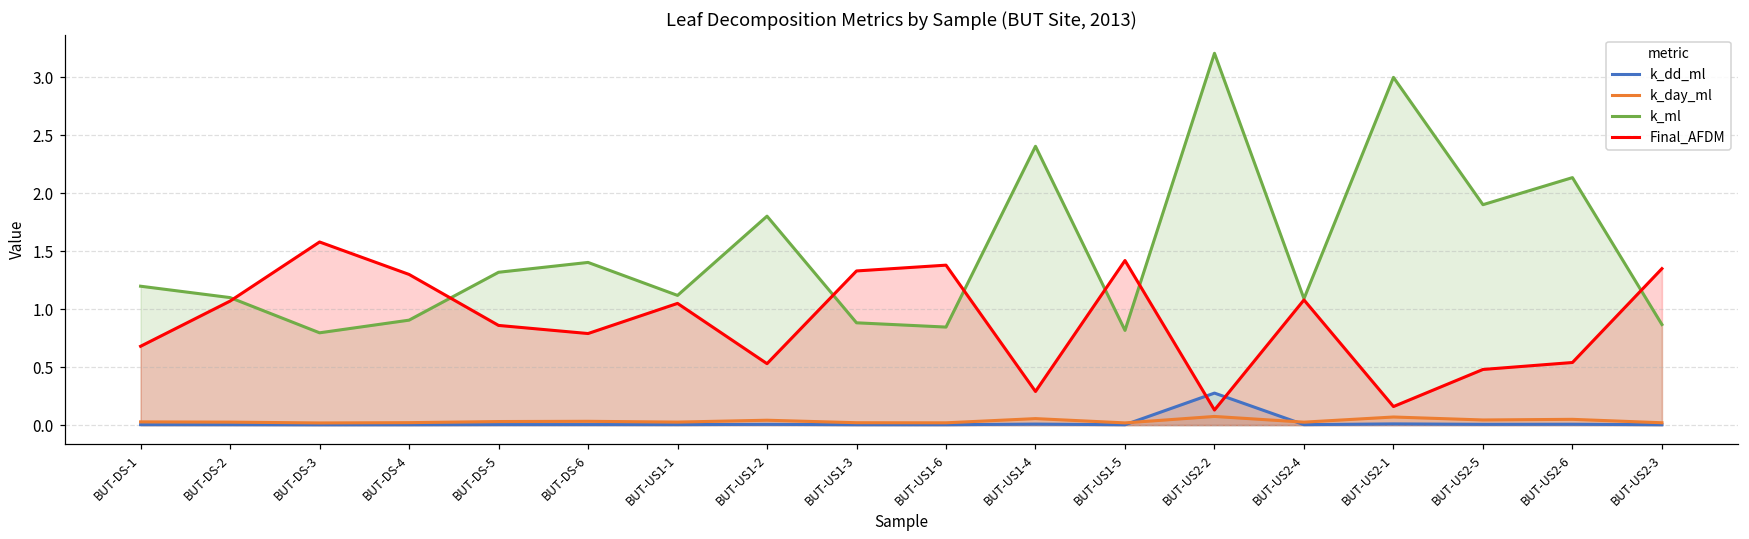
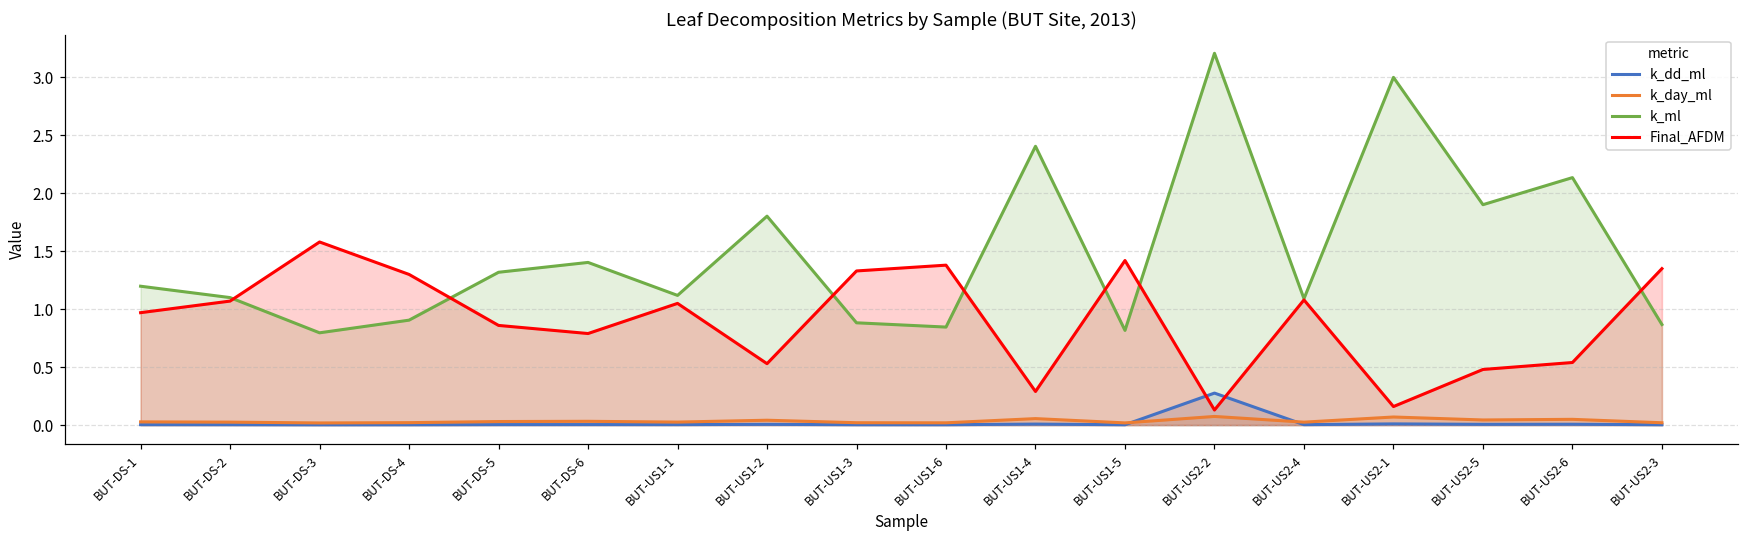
Final_AFDM, BUT-DS-1: 0.68 -> 0.97
